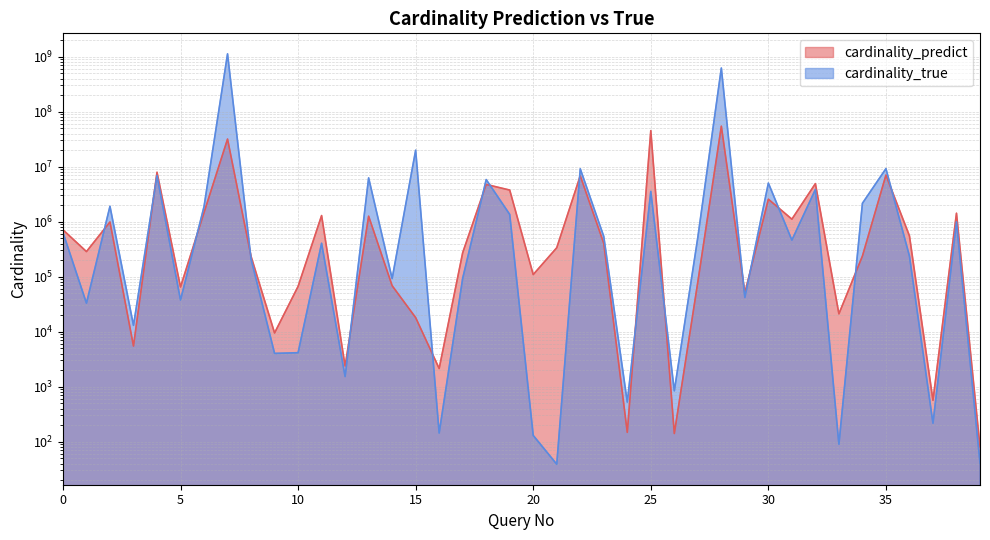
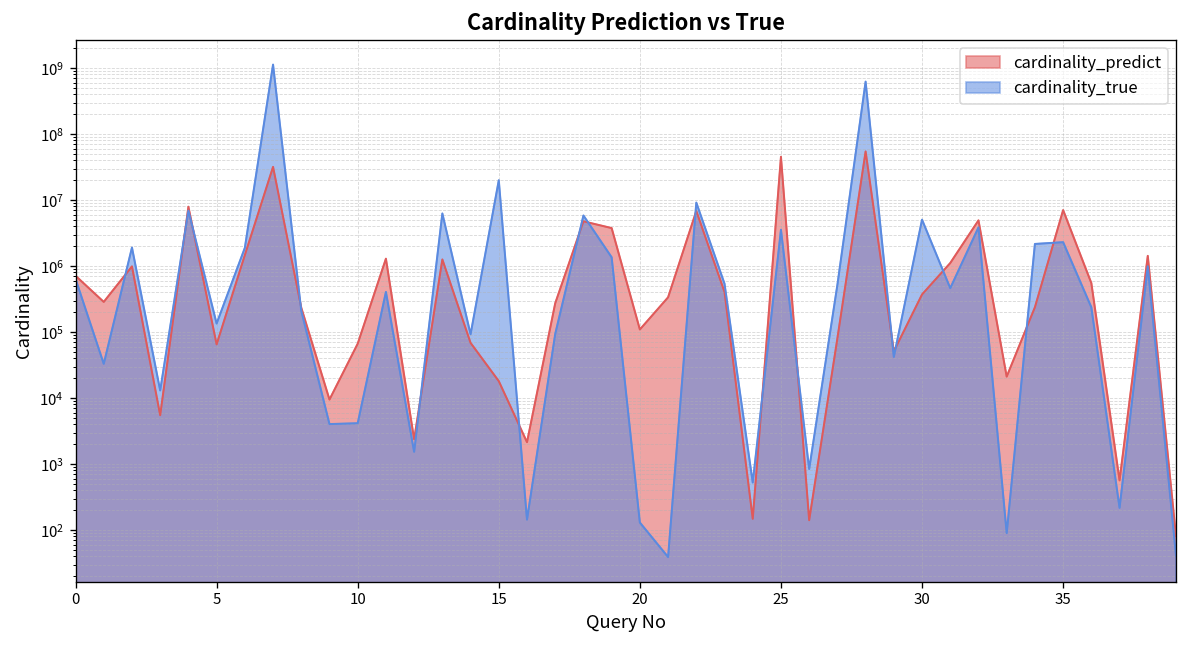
cardinality_true, 5: 40000 -> 130000
cardinality_predict, 30: 3000000 -> 400000
cardinality_true, 35: 9000000 -> 2300000
